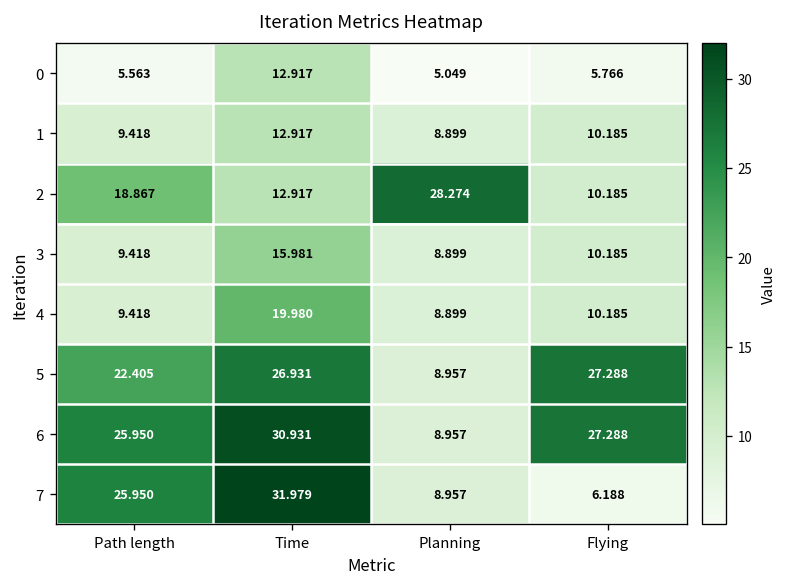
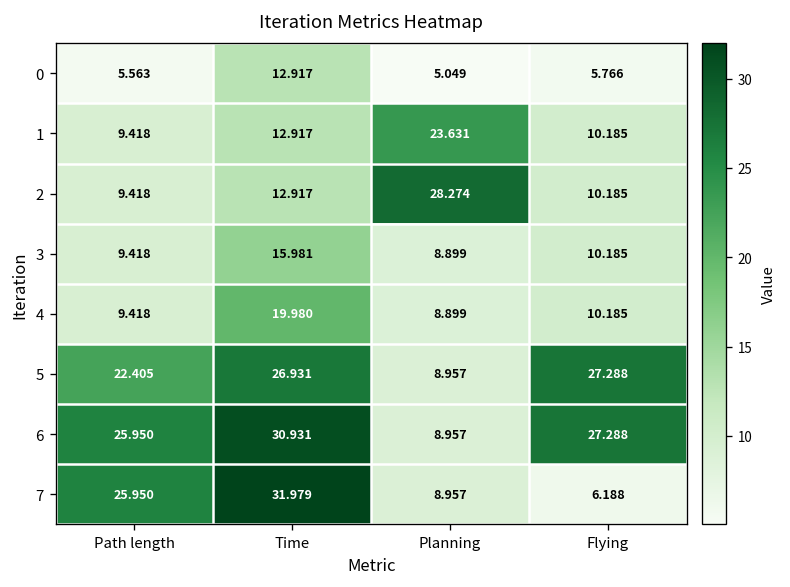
1, Planning: 8.899 -> 23.631
2, Path length: 18.867 -> 9.418
